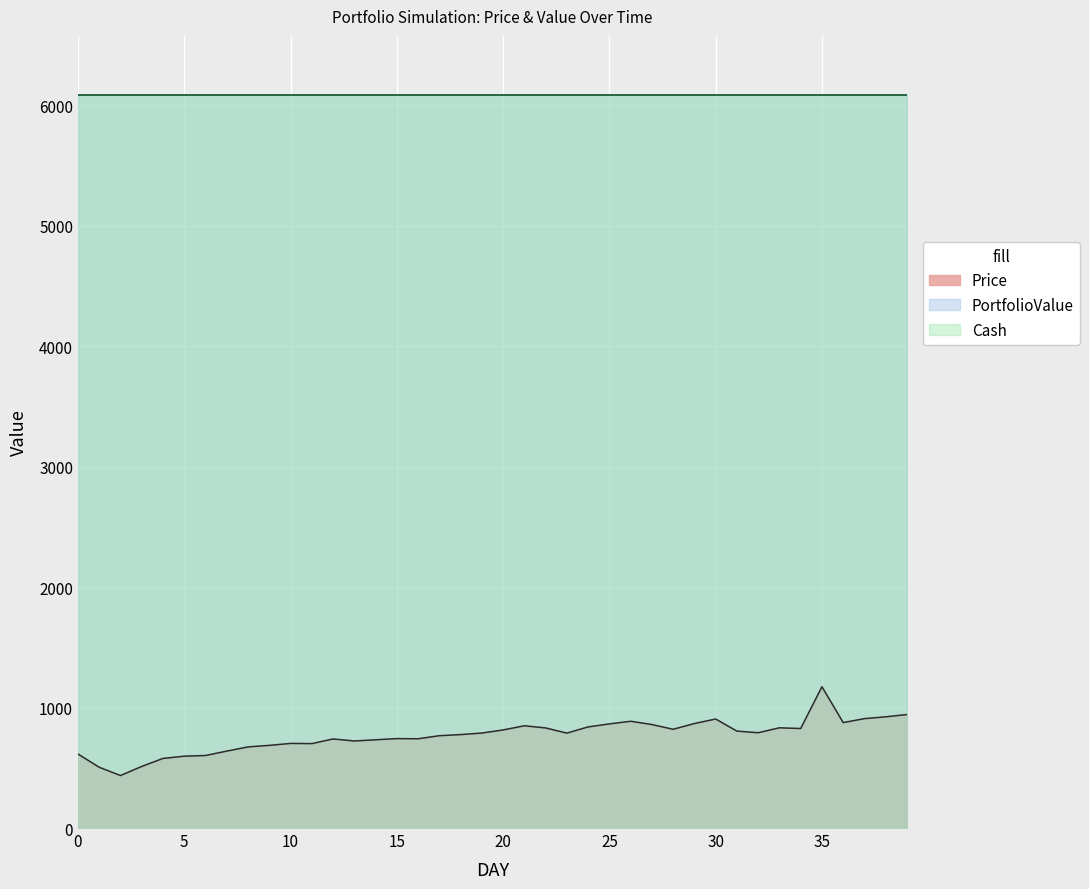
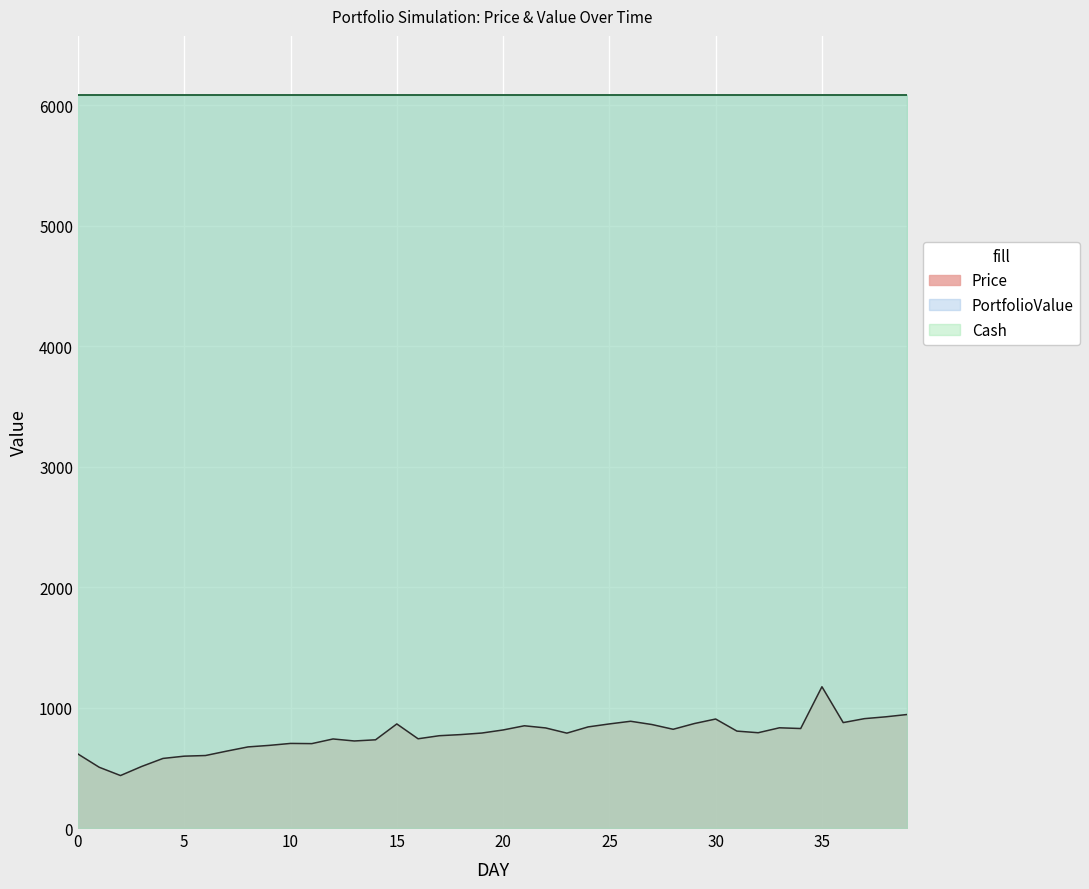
Price, 15: 740 -> 860
